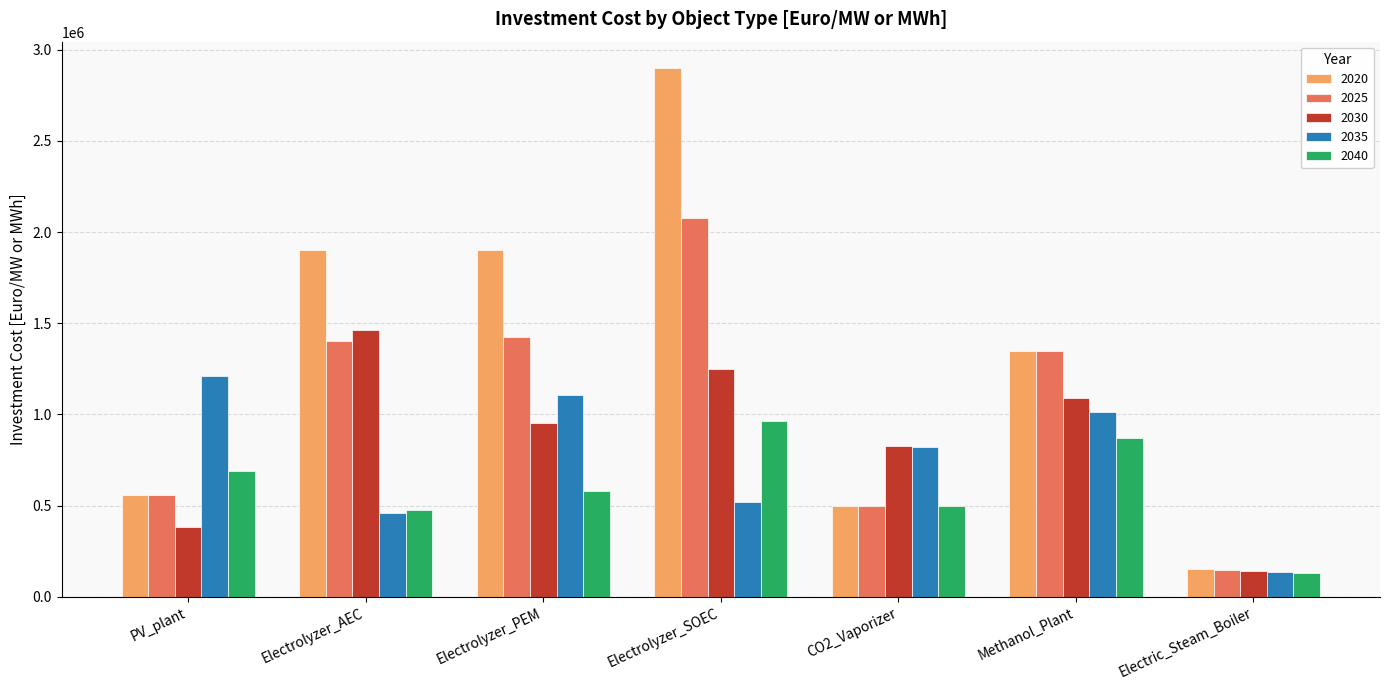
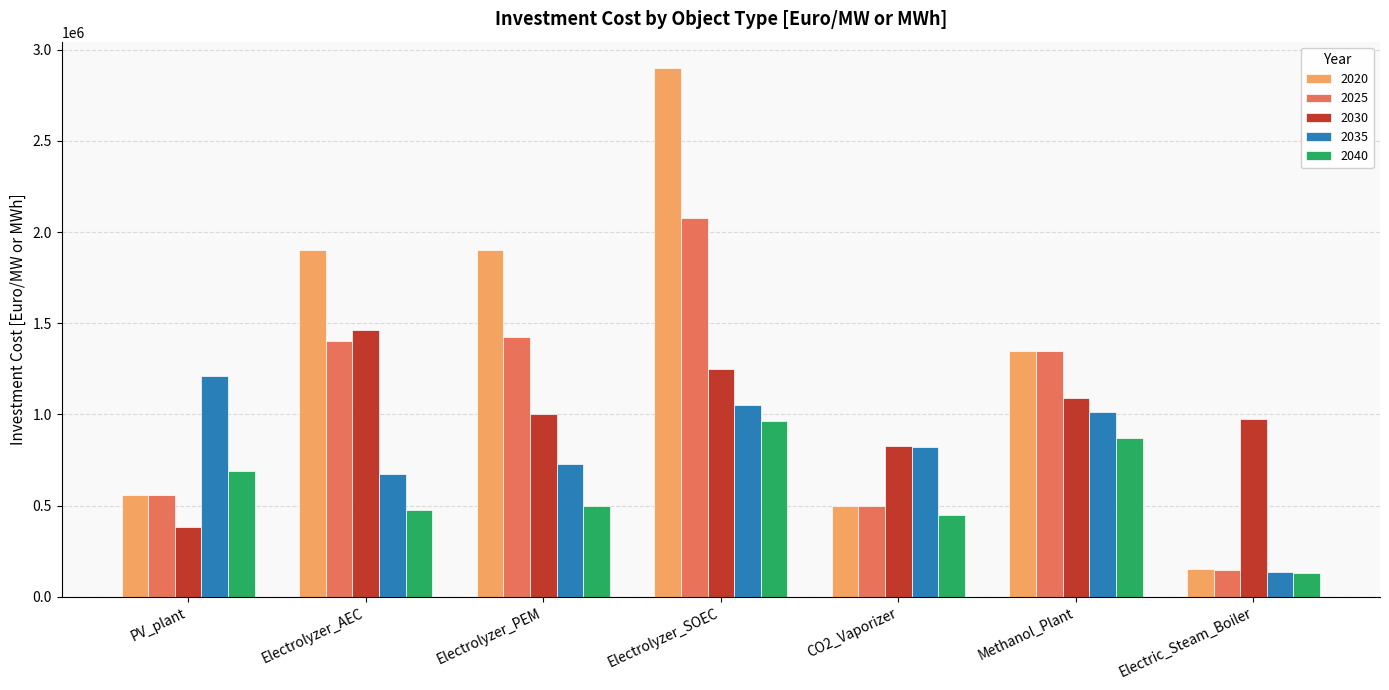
2035, Electrolyzer_AEC: 460000 -> 680000
2030, Electrolyzer_PEM: 950000 -> 1000000
2035, Electrolyzer_PEM: 1110000 -> 730000
2040, Electrolyzer_PEM: 580000 -> 500000
2035, Electrolyzer_SOEC: 520000 -> 1050000
2040, CO2_Vaporizer: 500000 -> 450000
2030, Electric_Steam_Boiler: 140000 -> 970000
